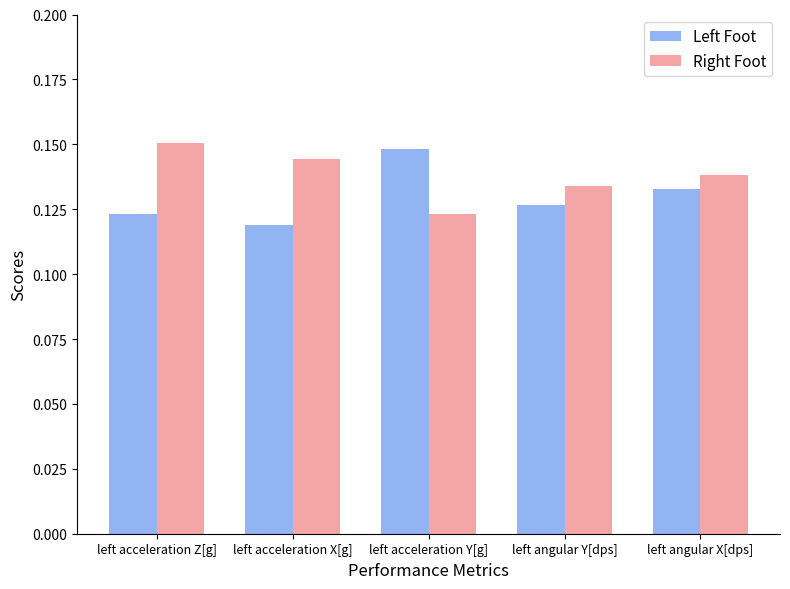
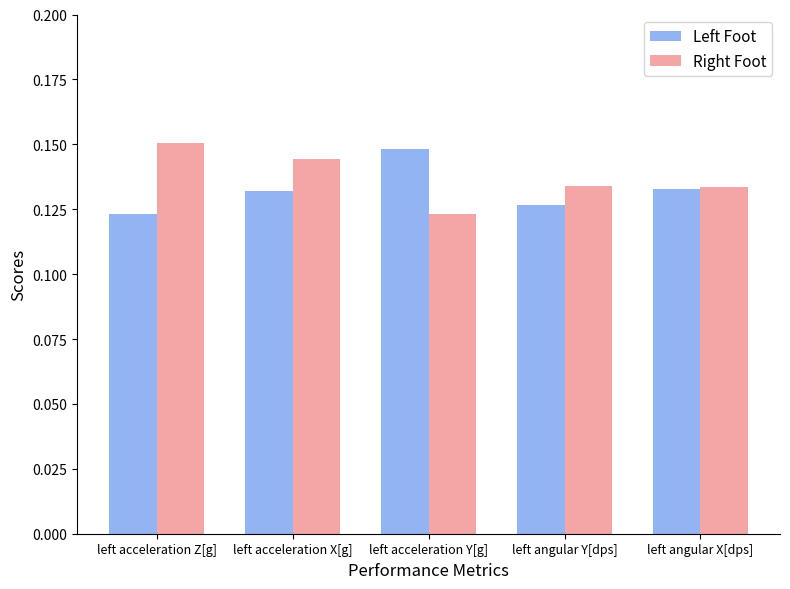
Left Foot, left acceleration X[g]: 0.119 -> 0.132
Right Foot, left angular X[dps]: 0.138 -> 0.134
